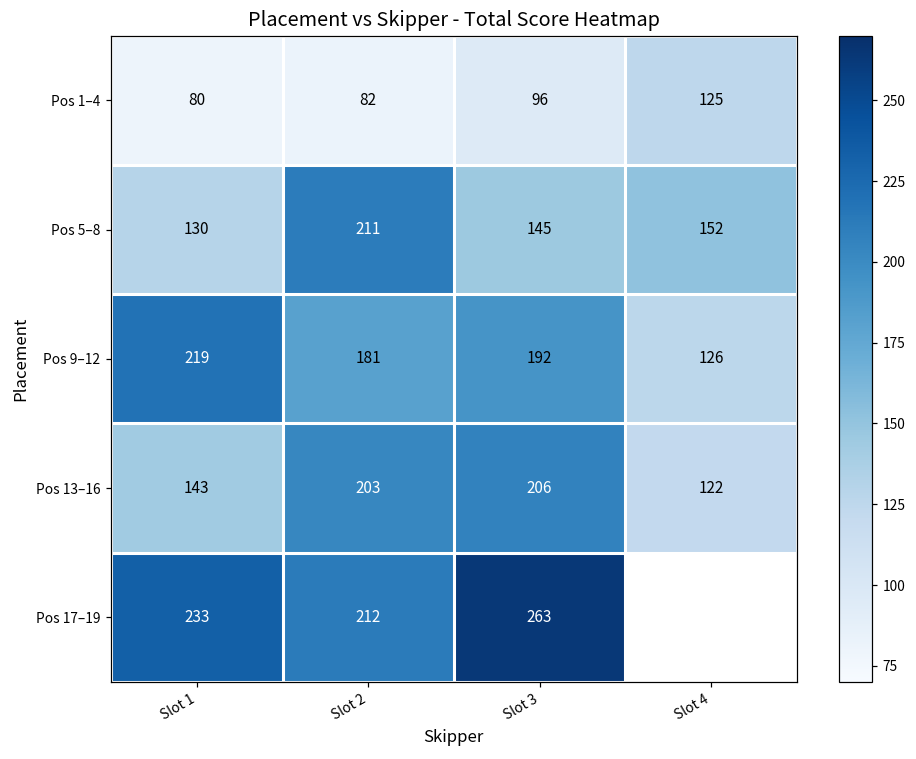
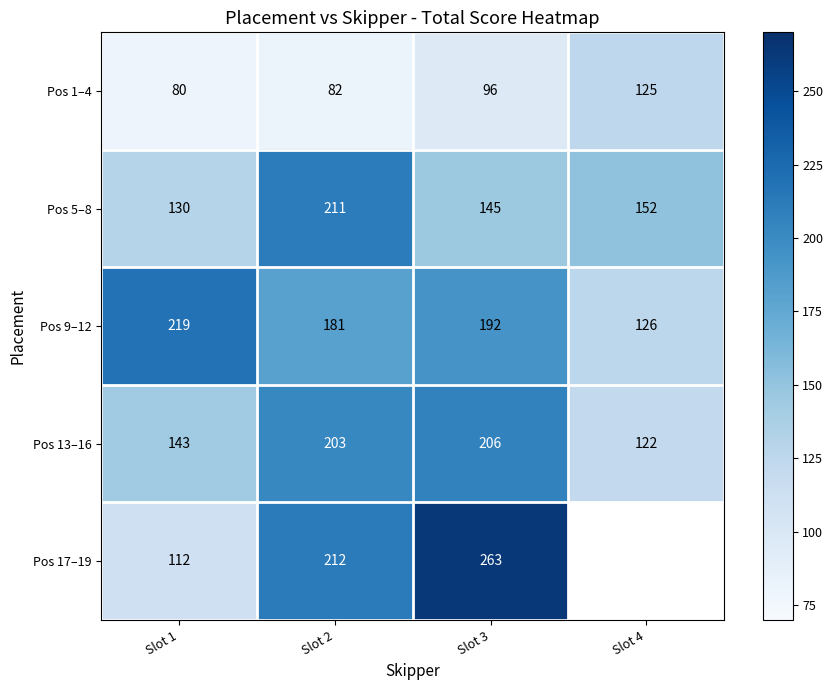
Pos 17–19, Slot 1: 233 -> 112
